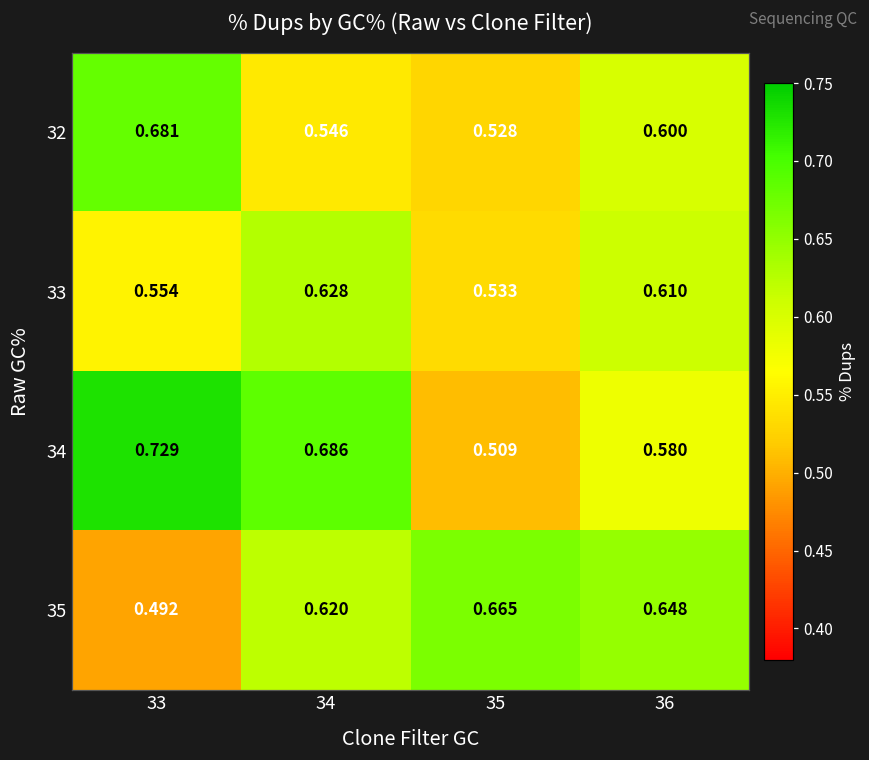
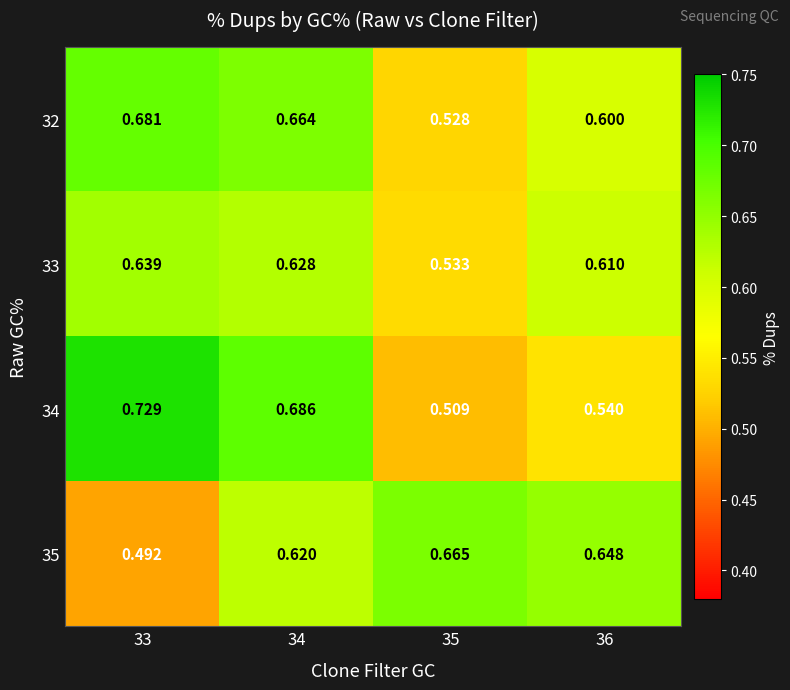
32, 34: 0.546 -> 0.664
33, 33: 0.554 -> 0.639
34, 36: 0.580 -> 0.540
